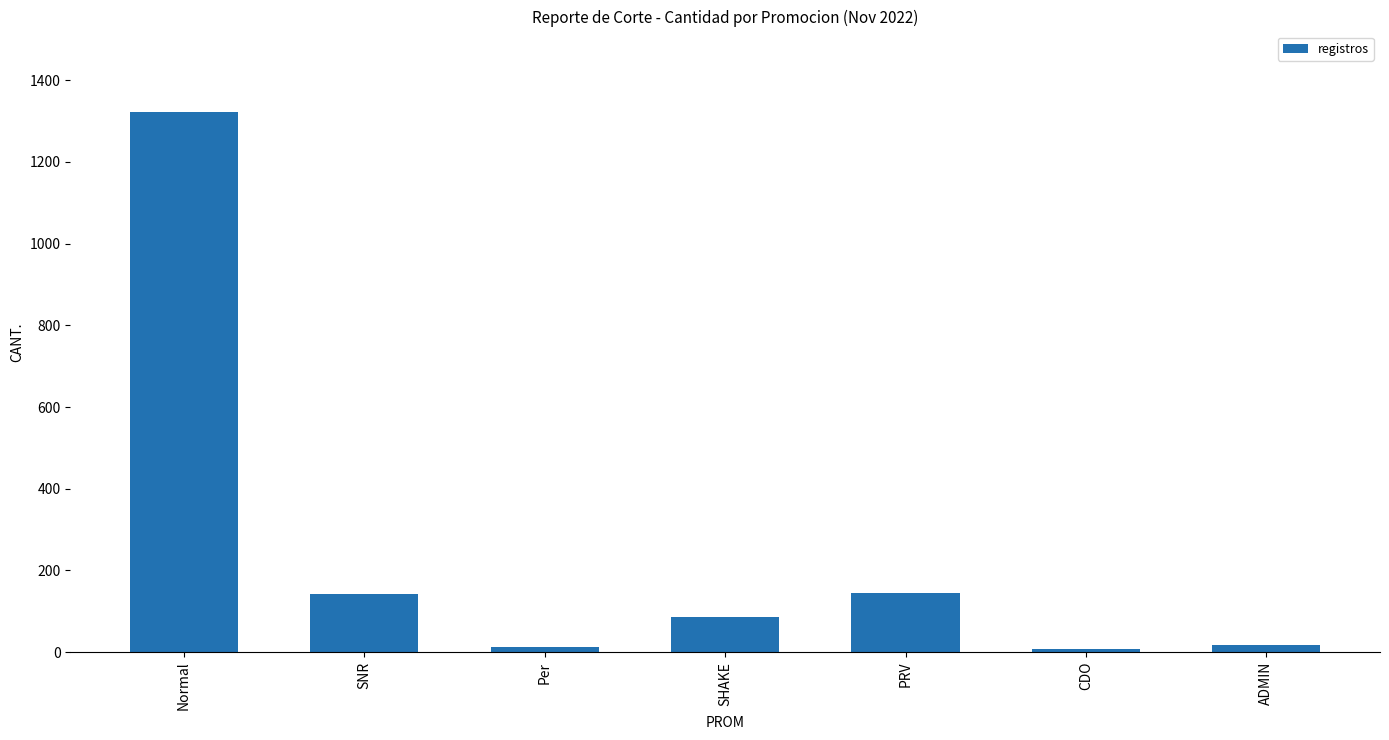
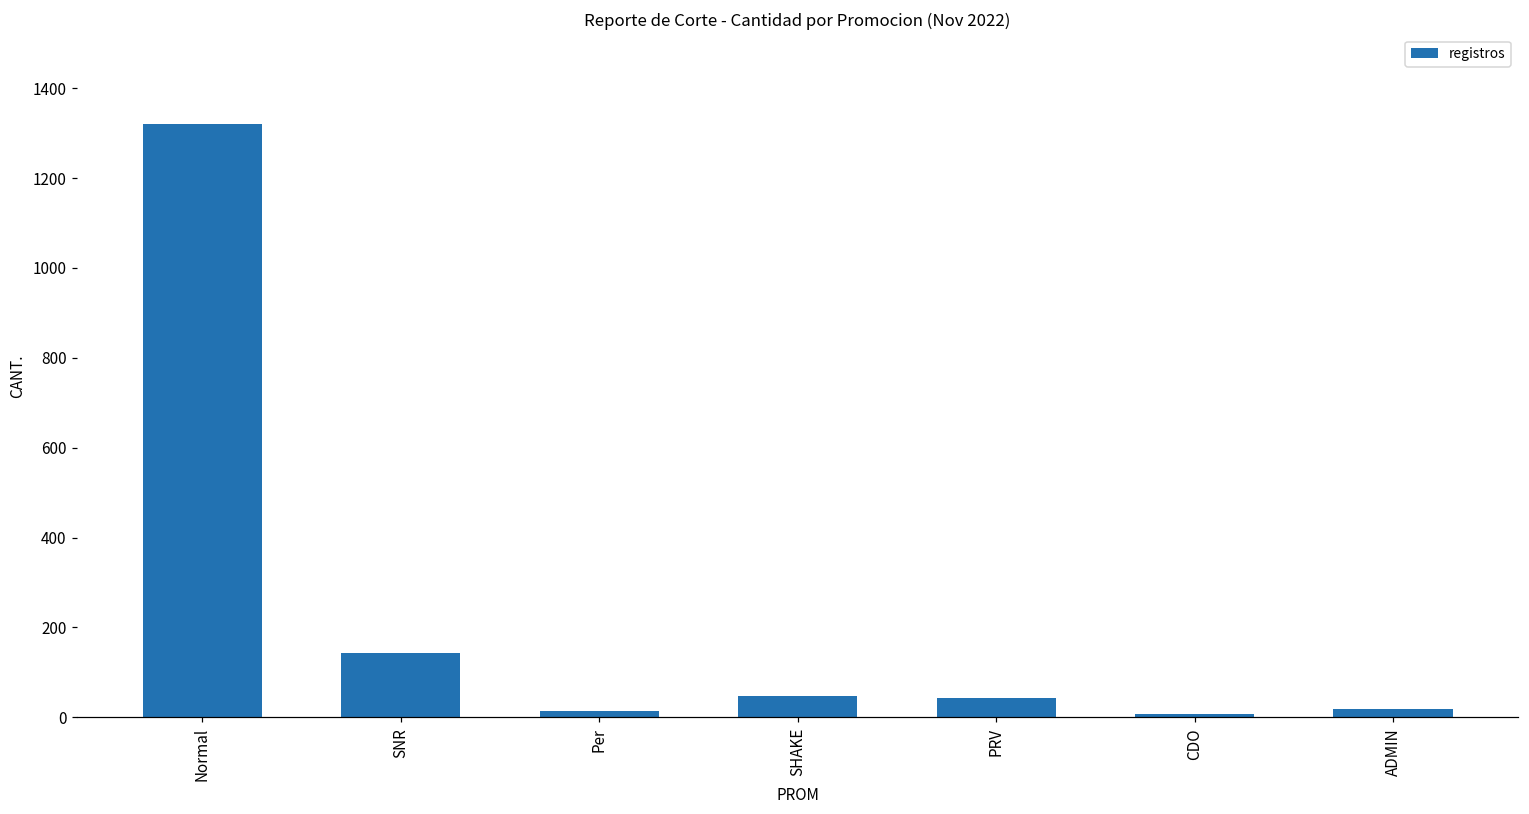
SHAKE: 90 -> 50
PRV: 150 -> 40
